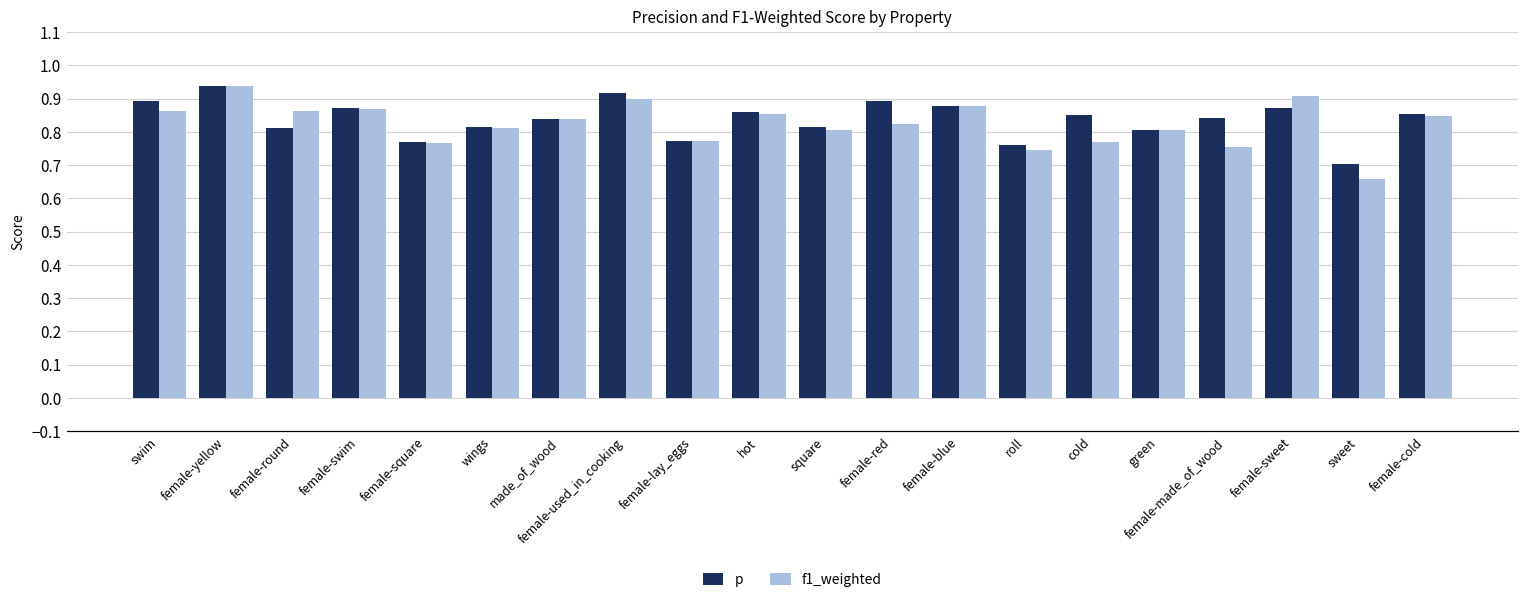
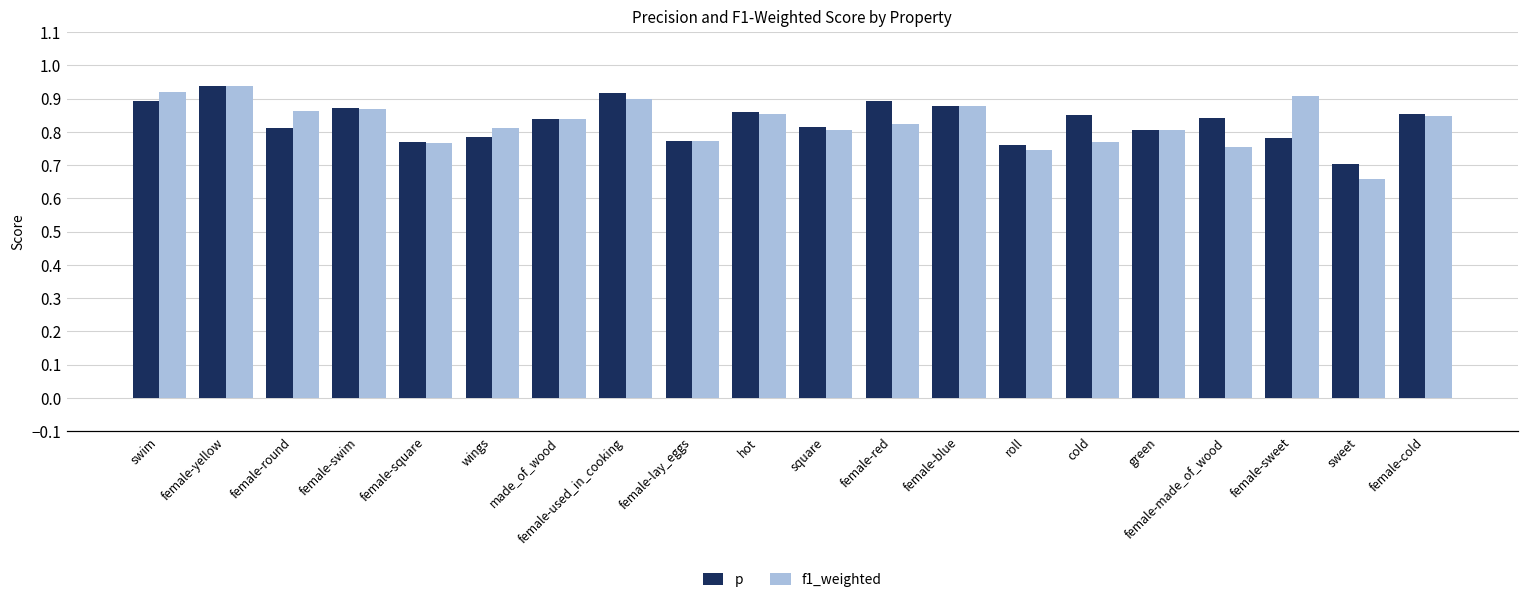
f1_weighted, swim: 0.86 -> 0.92
p, wings: 0.81 -> 0.78
p, female-sweet: 0.87 -> 0.78
